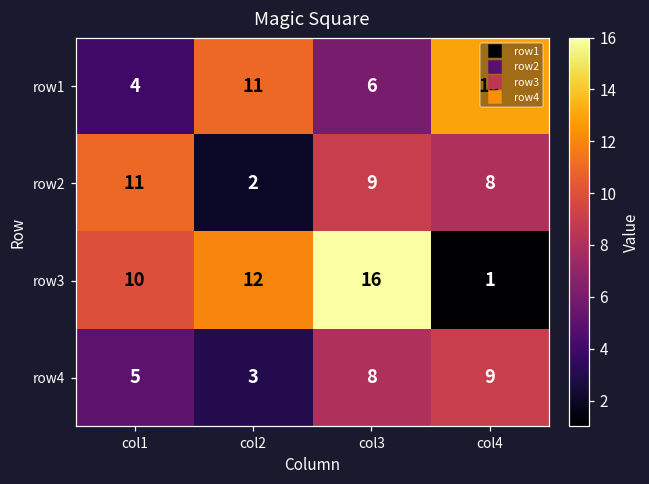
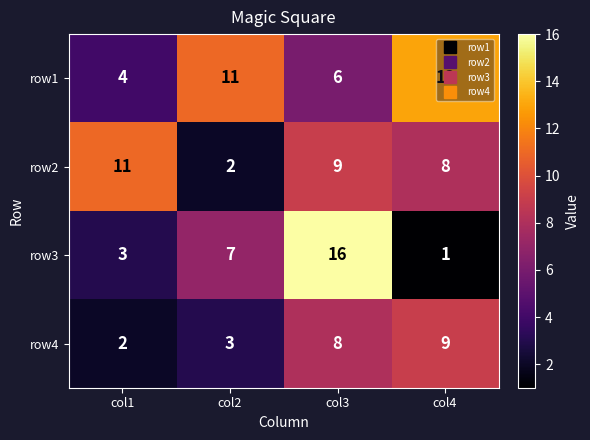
row3, col1: 10 -> 3
row3, col2: 12 -> 7
row4, col1: 5 -> 2
